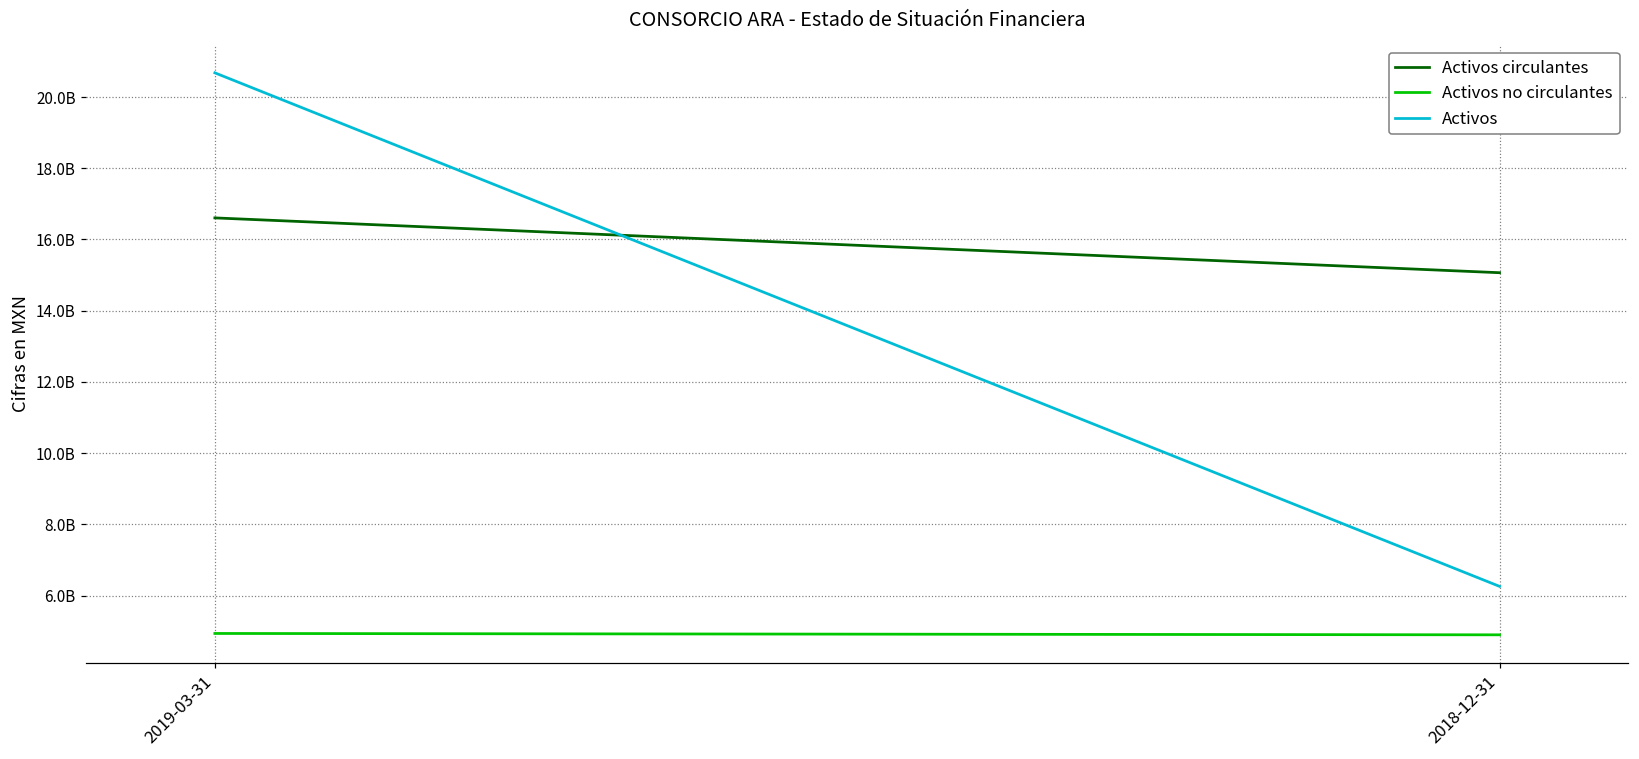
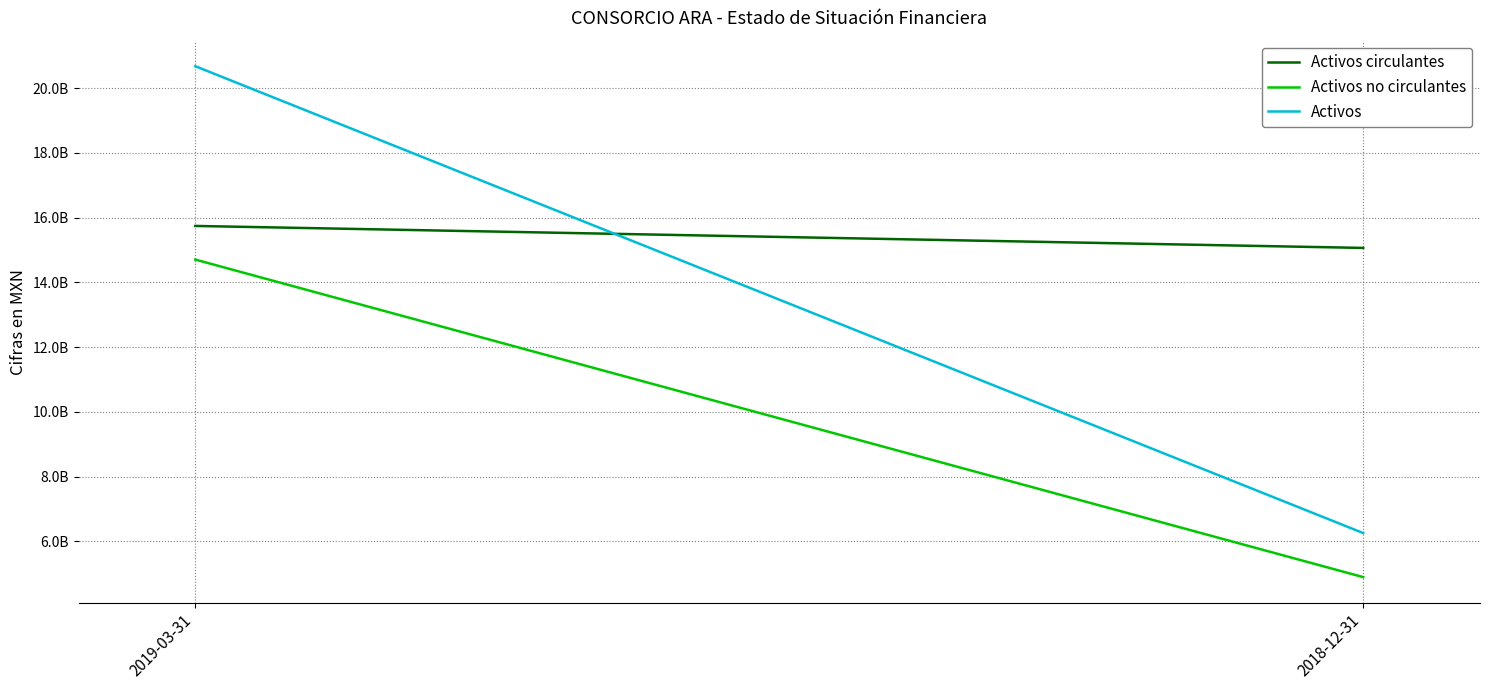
Activos circulantes, 2019-03-31: 16600000000 -> 15700000000
Activos no circulantes, 2019-03-31: 4900000000 -> 14700000000
